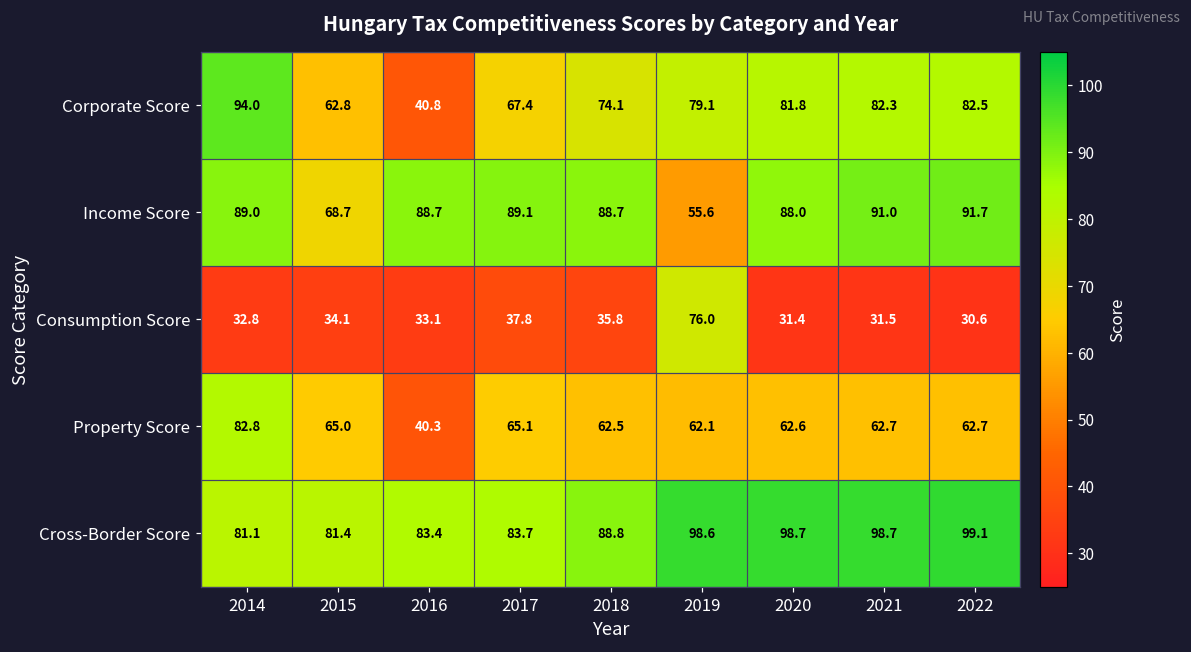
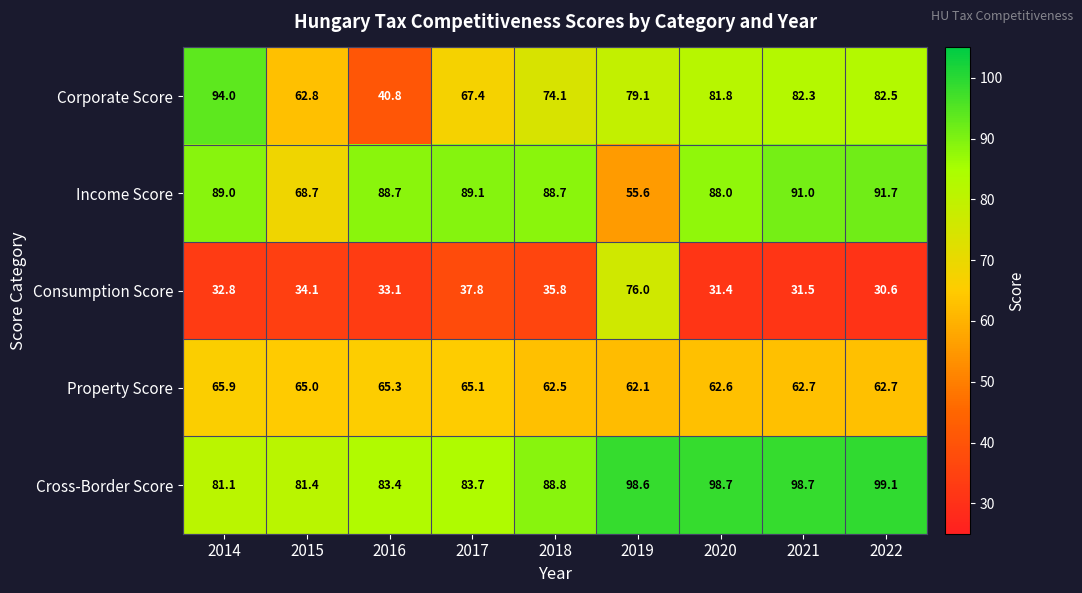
Property Score, 2014: 82.8 -> 65.9
Property Score, 2016: 40.3 -> 65.3
